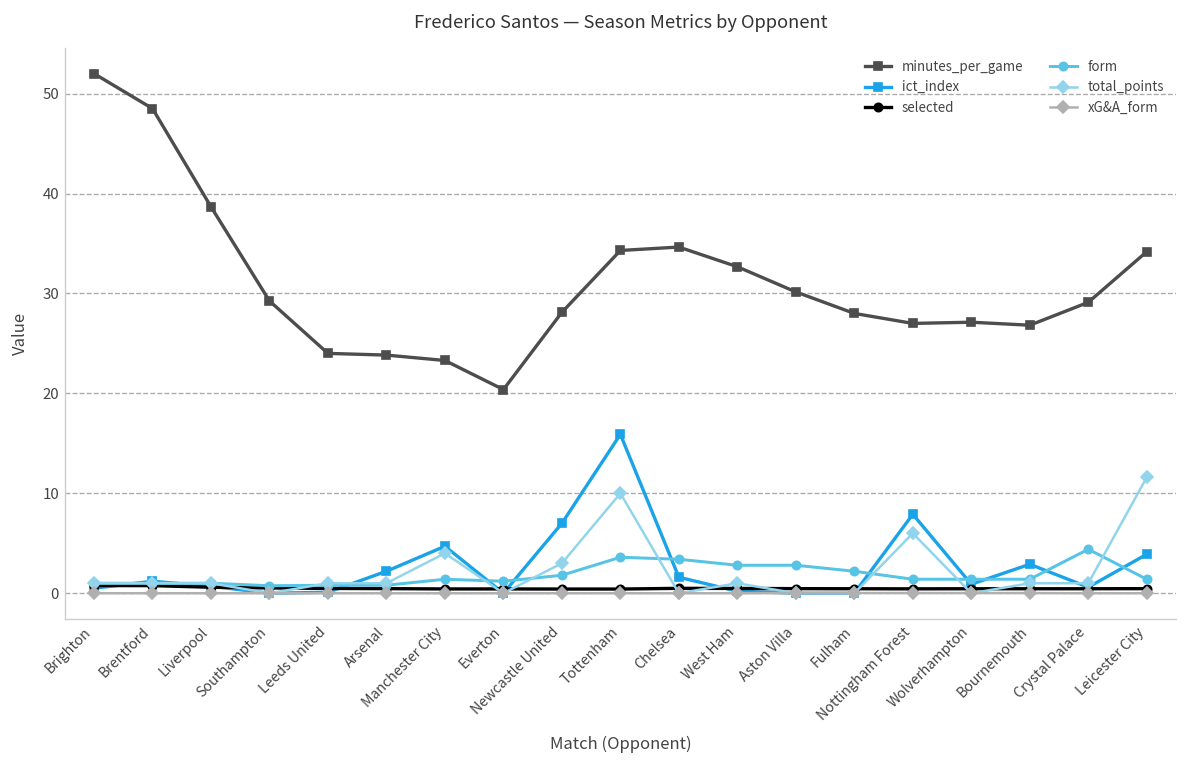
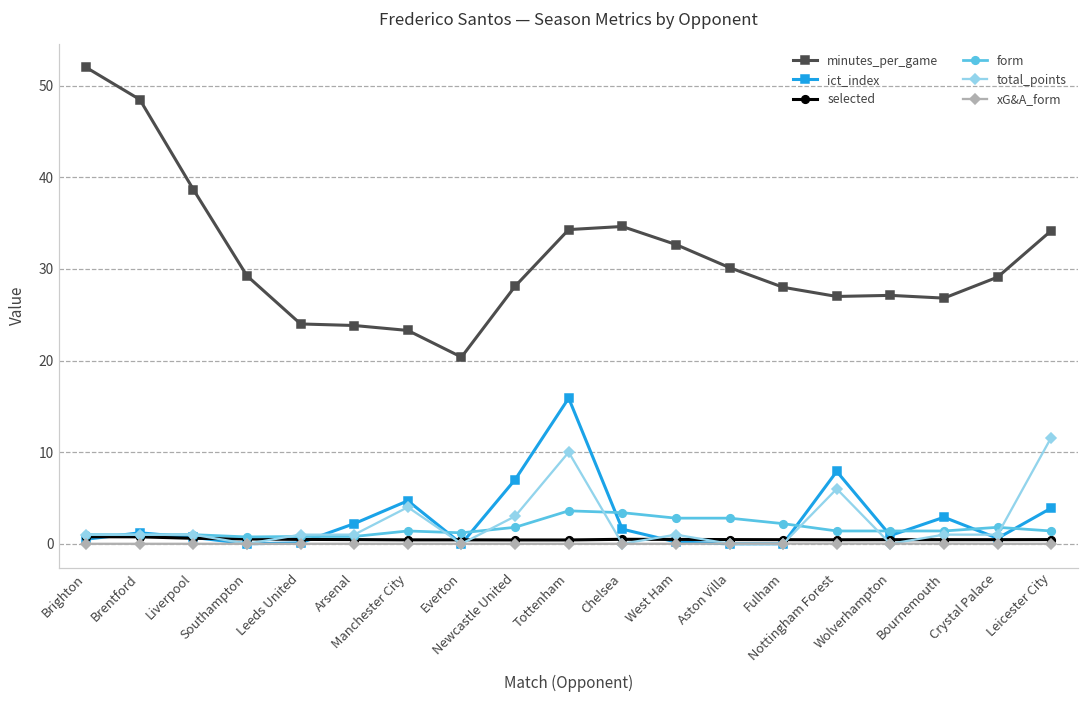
form, Crystal Palace: 4 -> 2
